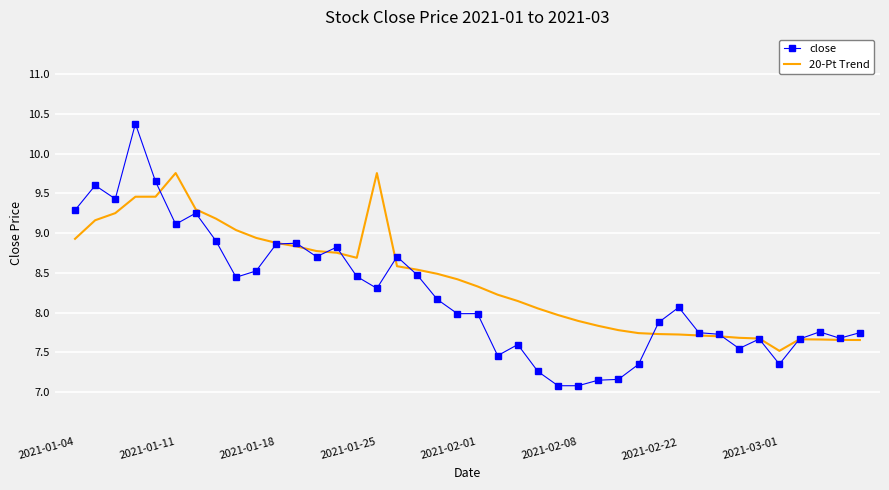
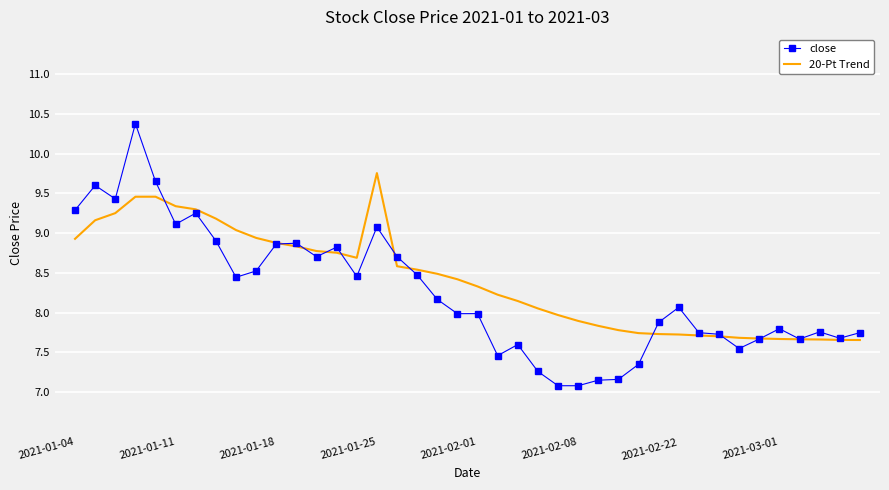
20-Pt Trend, 2021-01-11: 9.8 -> 9.3
close, 2021-01-25: 8.3 -> 9.1
close, 2021-03-01: 7.4 -> 7.8
20-Pt Trend, 2021-03-01: 7.5 -> 7.7
